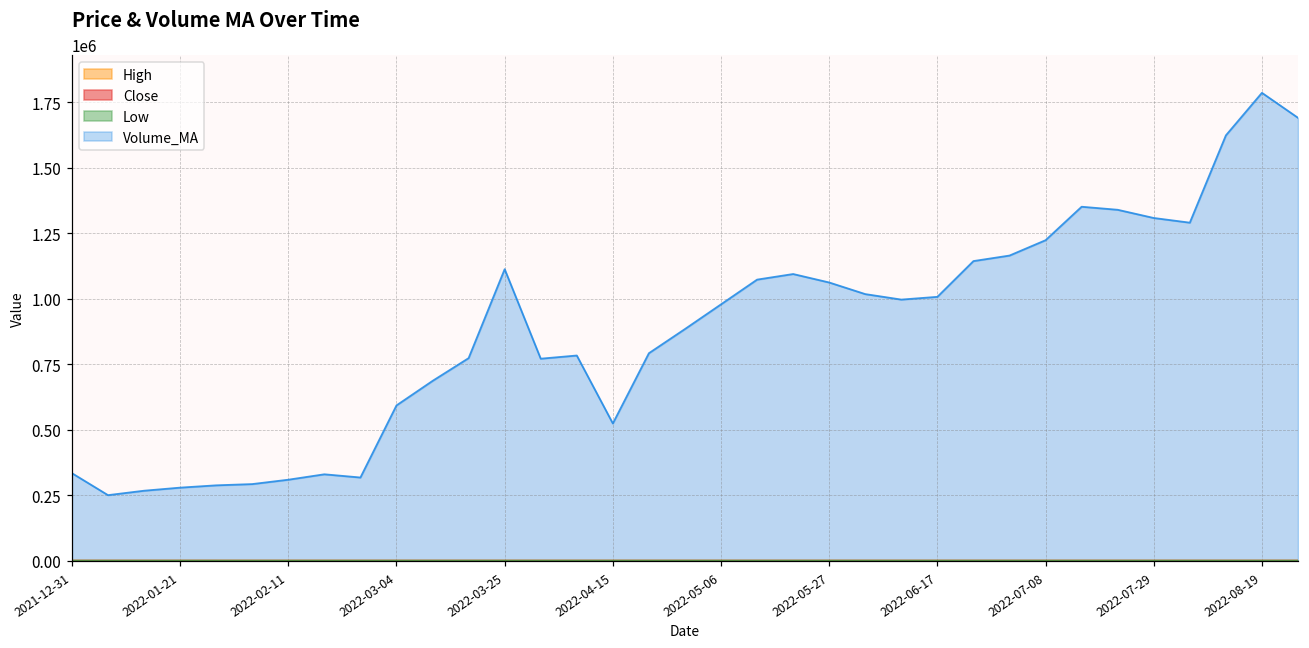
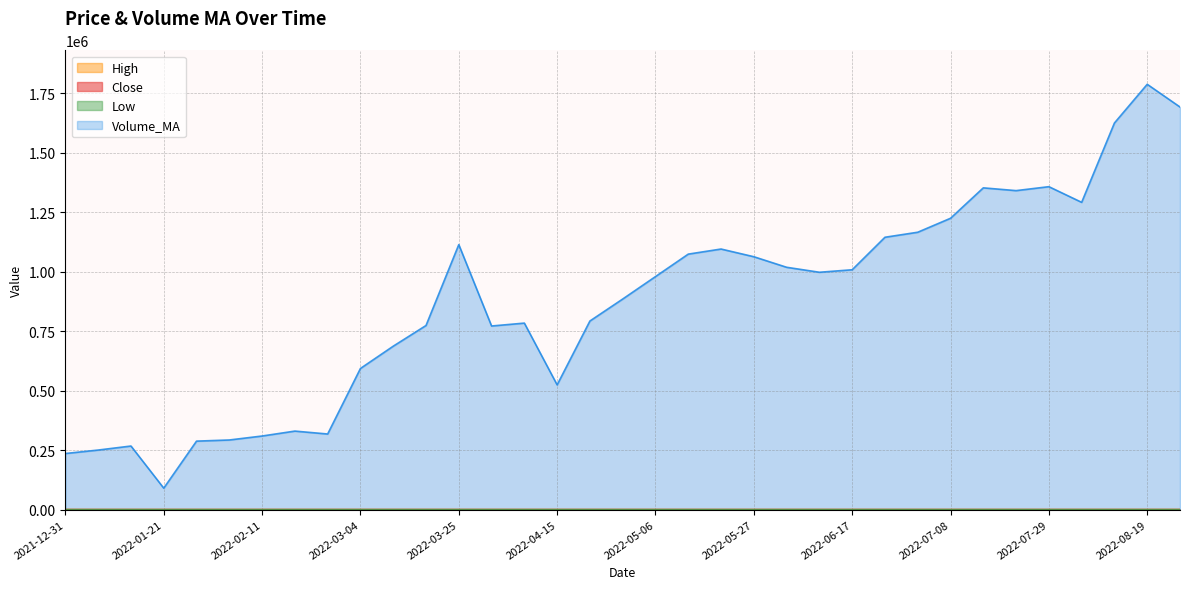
Volume_MA, 2021-12-31: 330000 -> 240000
Volume_MA, 2022-01-21: 280000 -> 90000
Volume_MA, 2022-07-29: 1310000 -> 1360000
